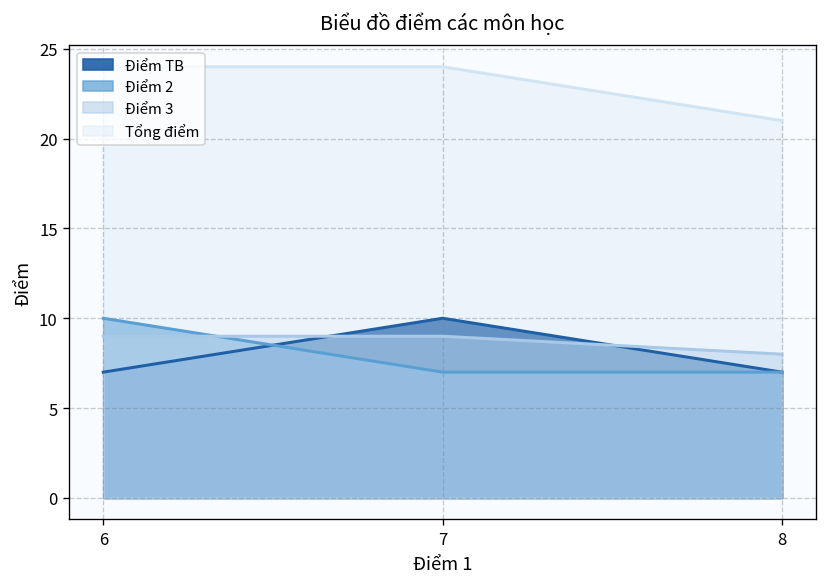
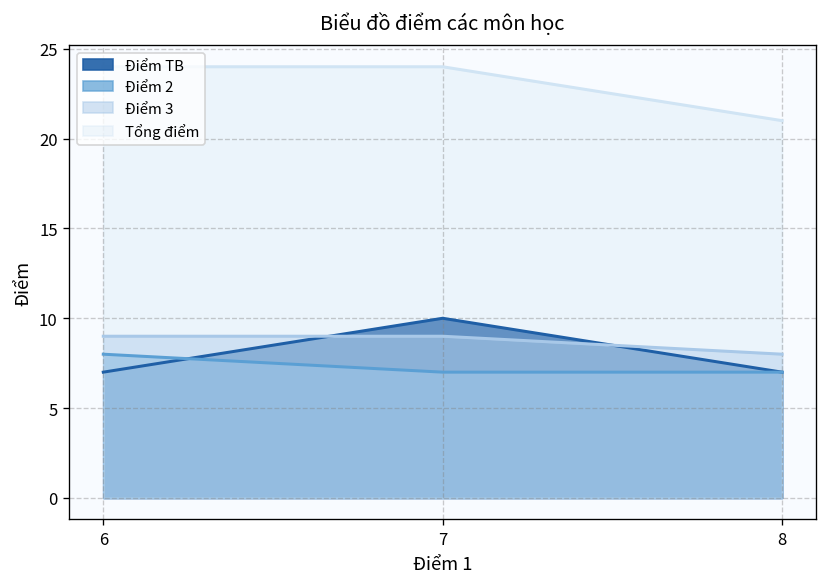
Điểm 2, 6: 10 -> 8
